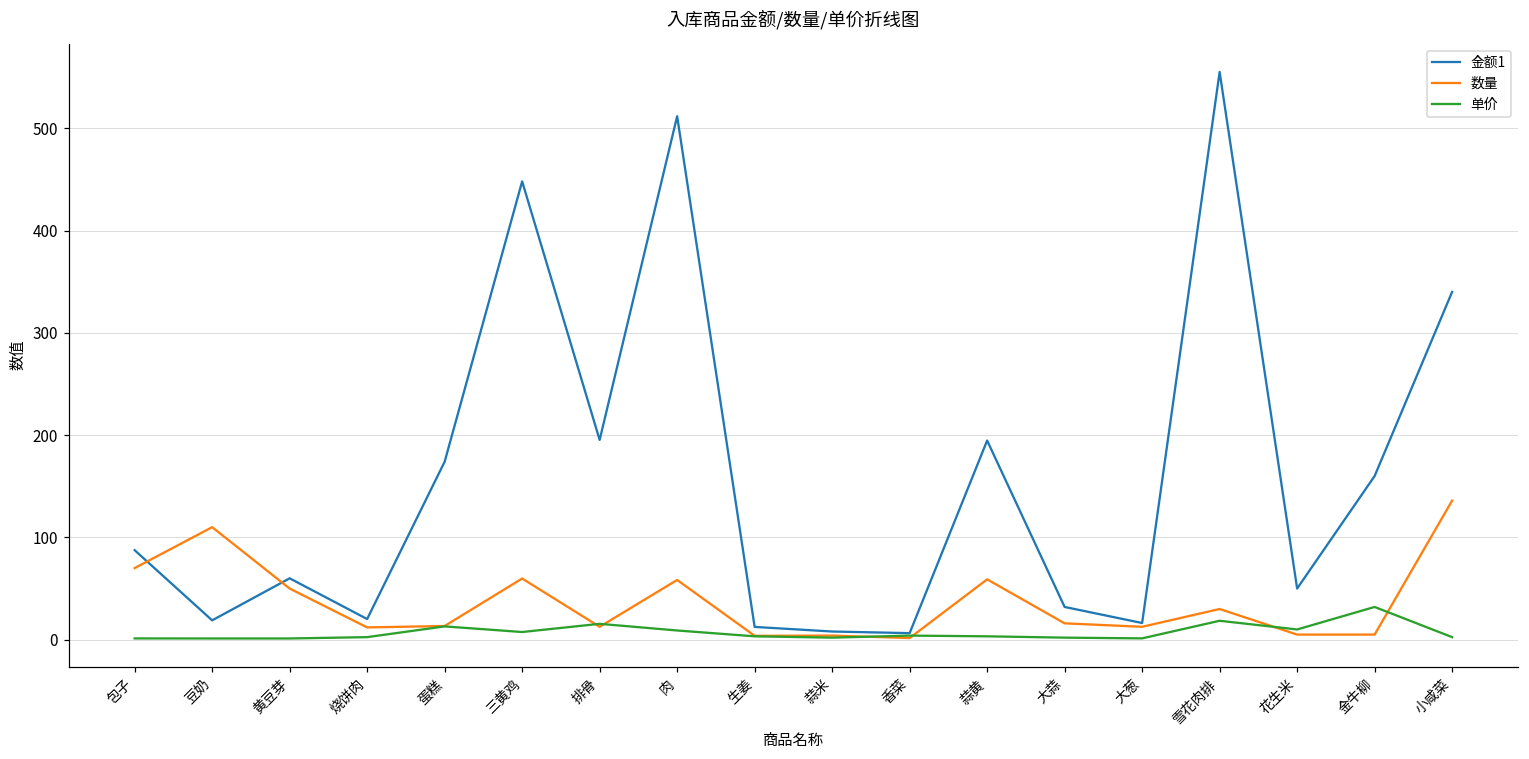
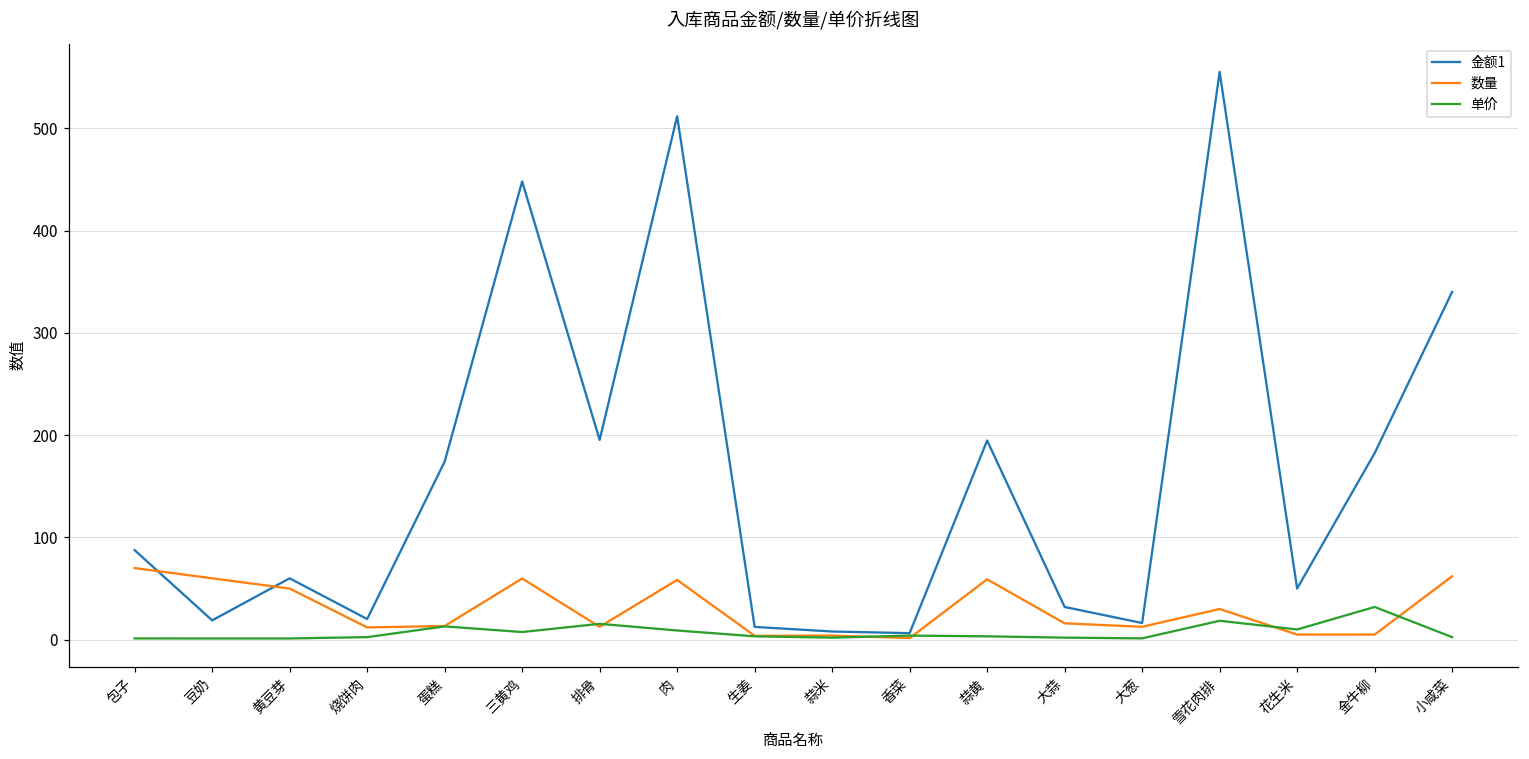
数量, 豆奶: 110 -> 60
金额1, 金牛柳: 160 -> 180
数量, 小咸菜: 140 -> 60
